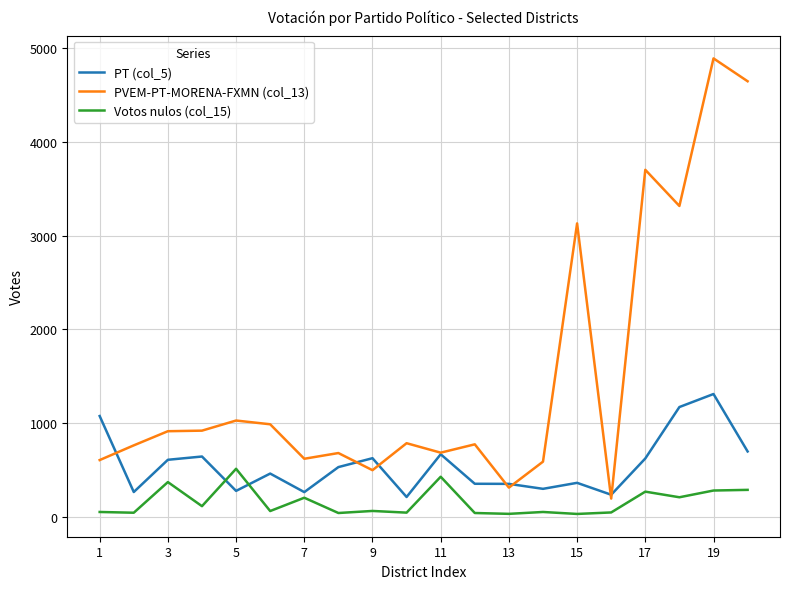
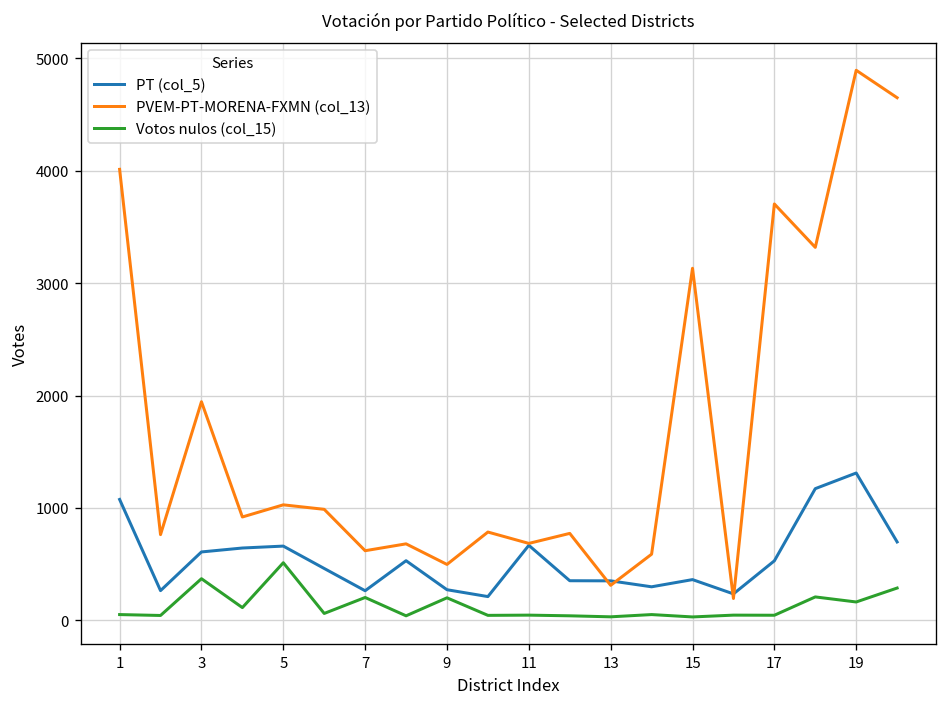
PVEM-PT-MORENA-FXMN (col_13), 1: 600 -> 4000
PVEM-PT-MORENA-FXMN (col_13), 3: 900 -> 1900
PT (col_5), 5: 300 -> 700
PT (col_5), 9: 600 -> 300
Votos nulos (col_15), 9: 100 -> 200
Votos nulos (col_15), 11: 400 -> 0
PT (col_5), 17: 600 -> 500
Votos nulos (col_15), 17: 300 -> 0
Votos nulos (col_15), 19: 300 -> 200
